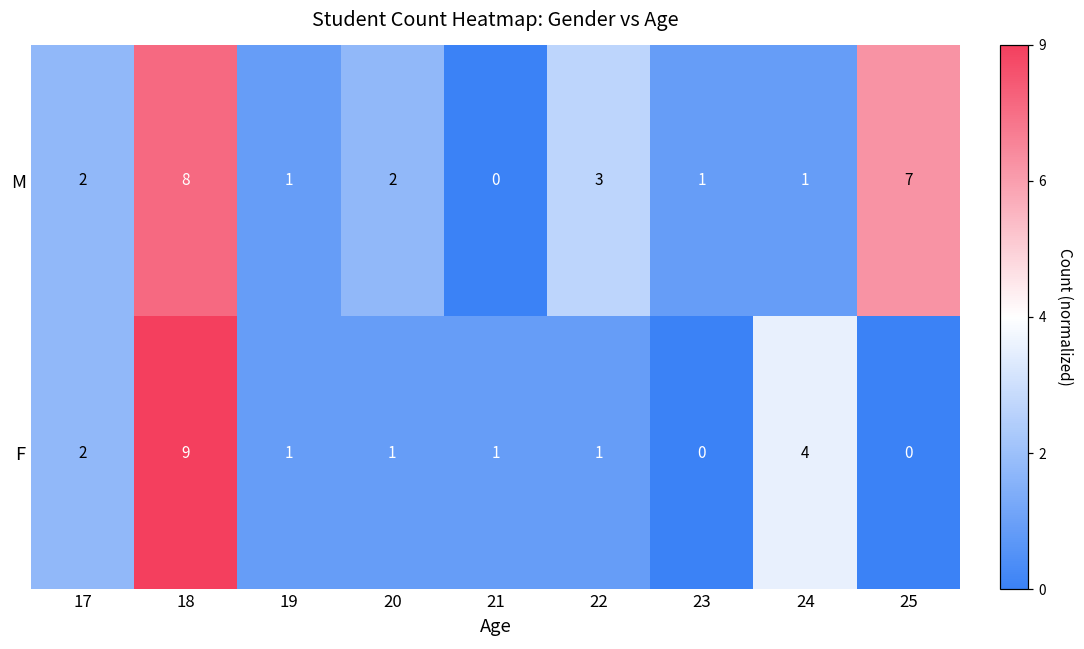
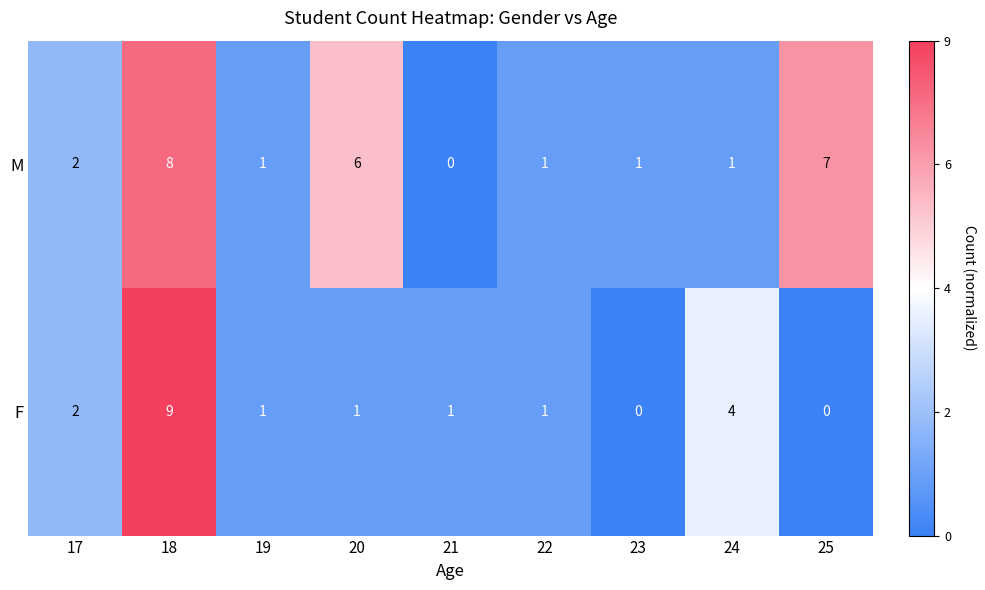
M, 20: 2 -> 6
M, 22: 3 -> 1
